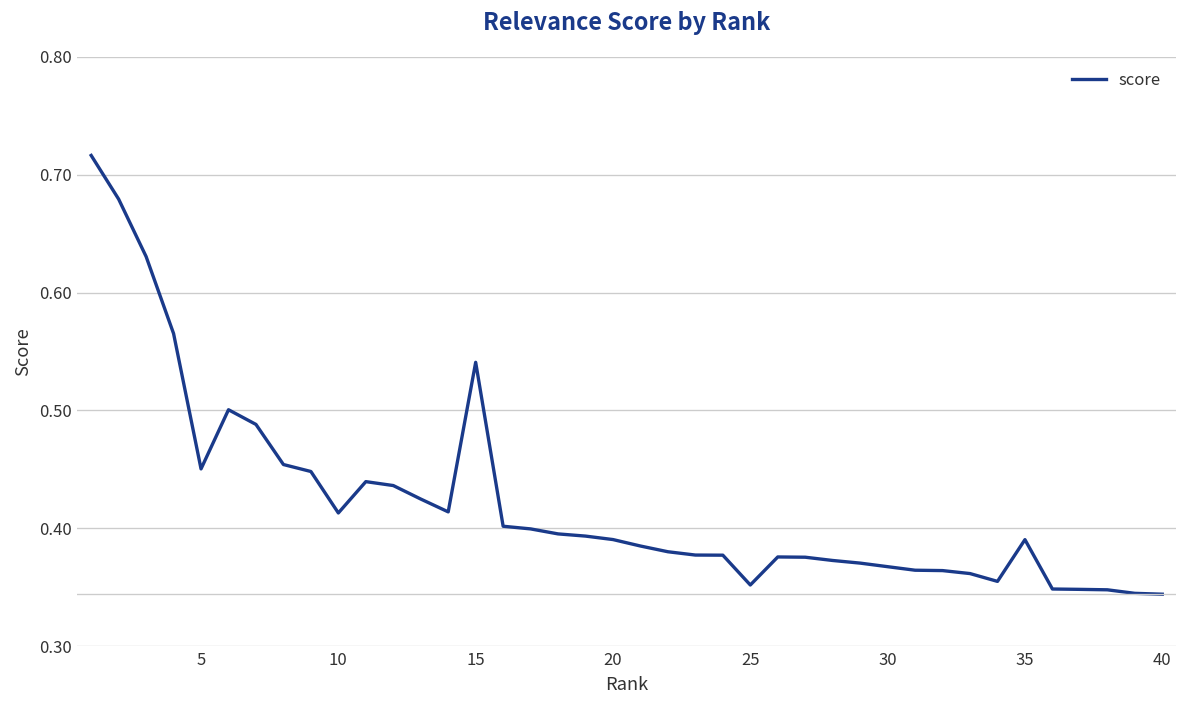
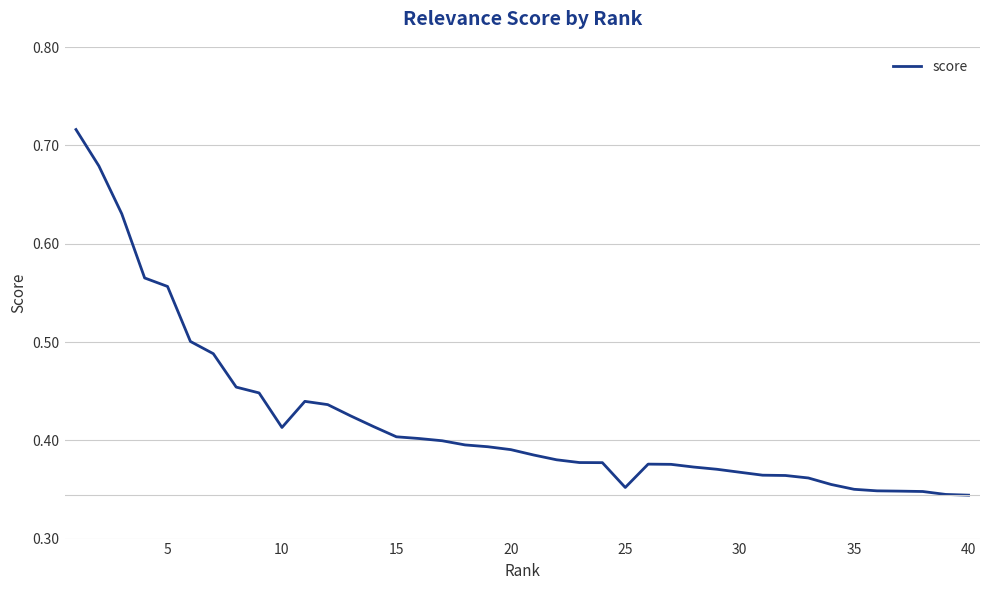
5: 0.45 -> 0.56
15: 0.54 -> 0.40
35: 0.39 -> 0.35
